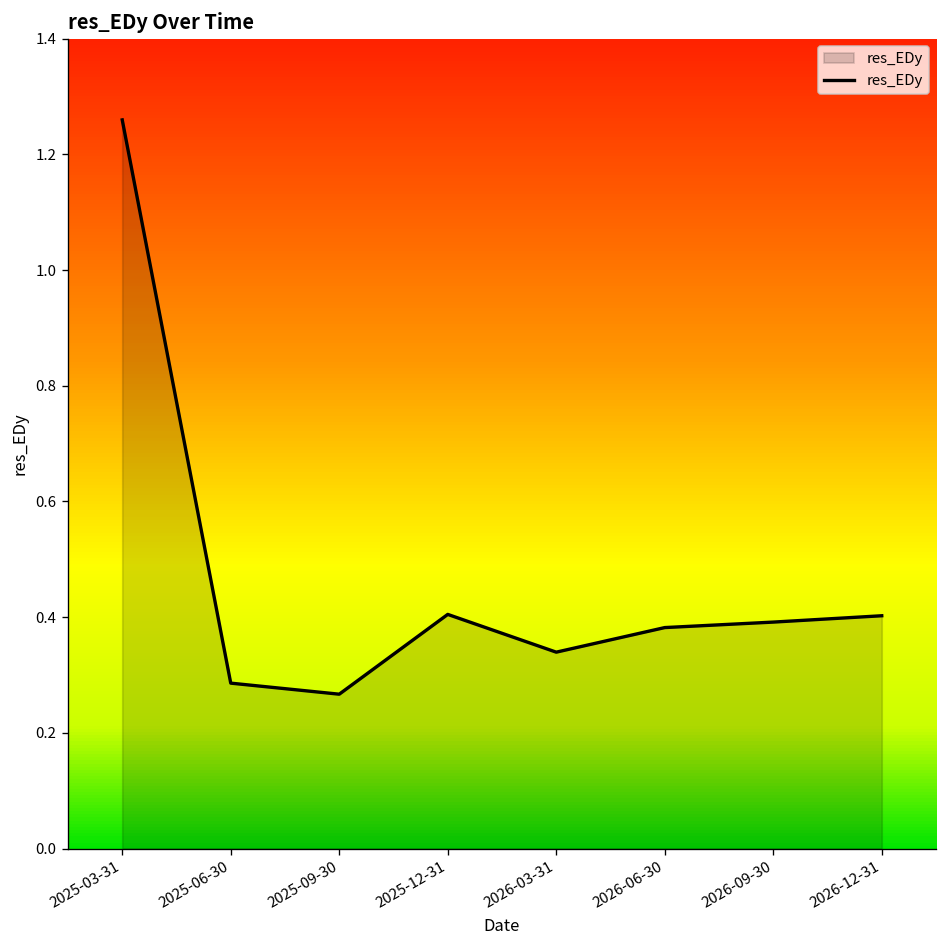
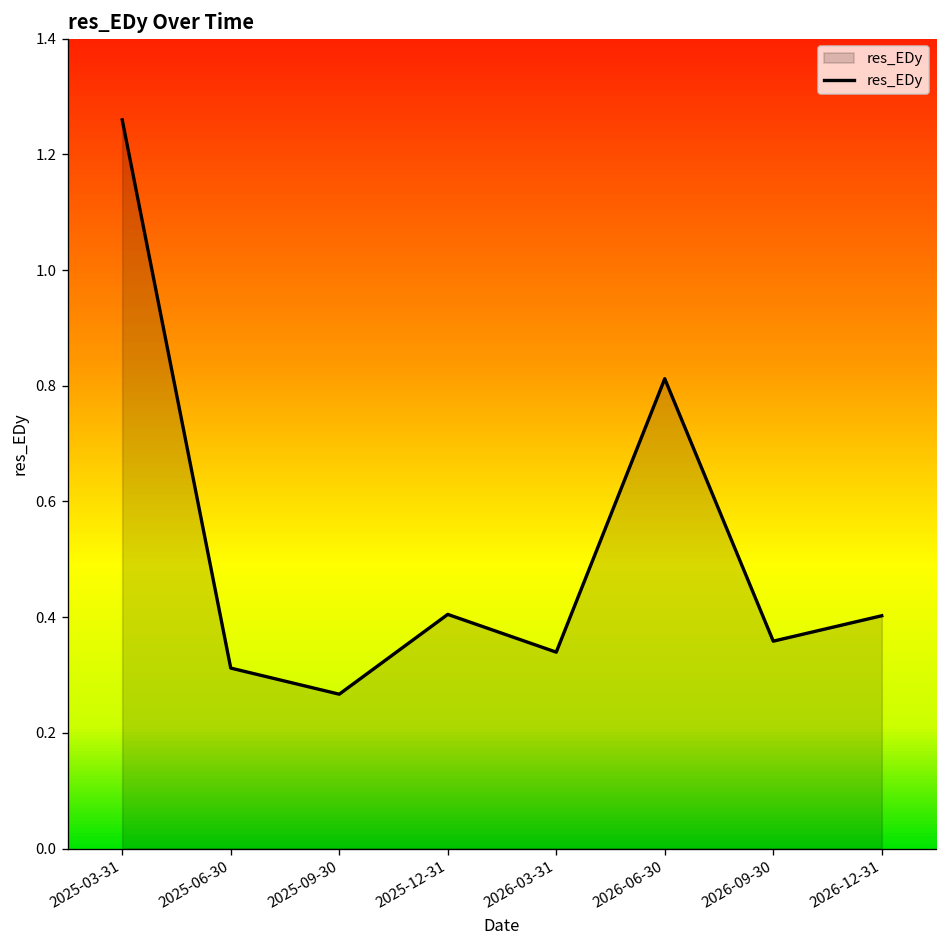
2025-06-30: 0.29 -> 0.31
2026-06-30: 0.38 -> 0.81
2026-09-30: 0.39 -> 0.36
